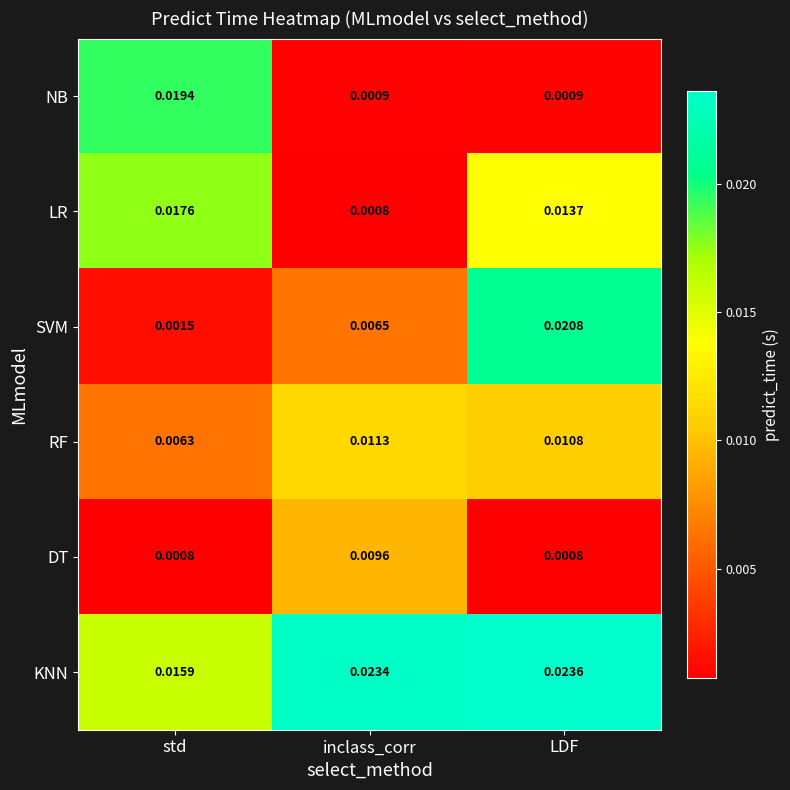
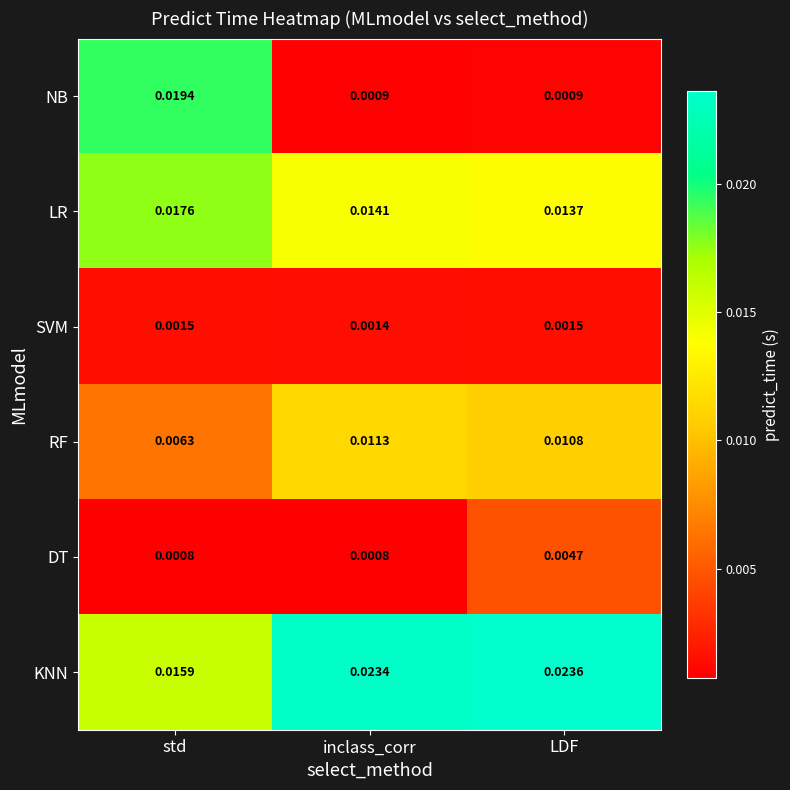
LR, inclass_corr: 0.0008 -> 0.0141
SVM, inclass_corr: 0.0065 -> 0.0014
SVM, LDF: 0.0208 -> 0.0015
DT, inclass_corr: 0.0096 -> 0.0008
DT, LDF: 0.0008 -> 0.0047
